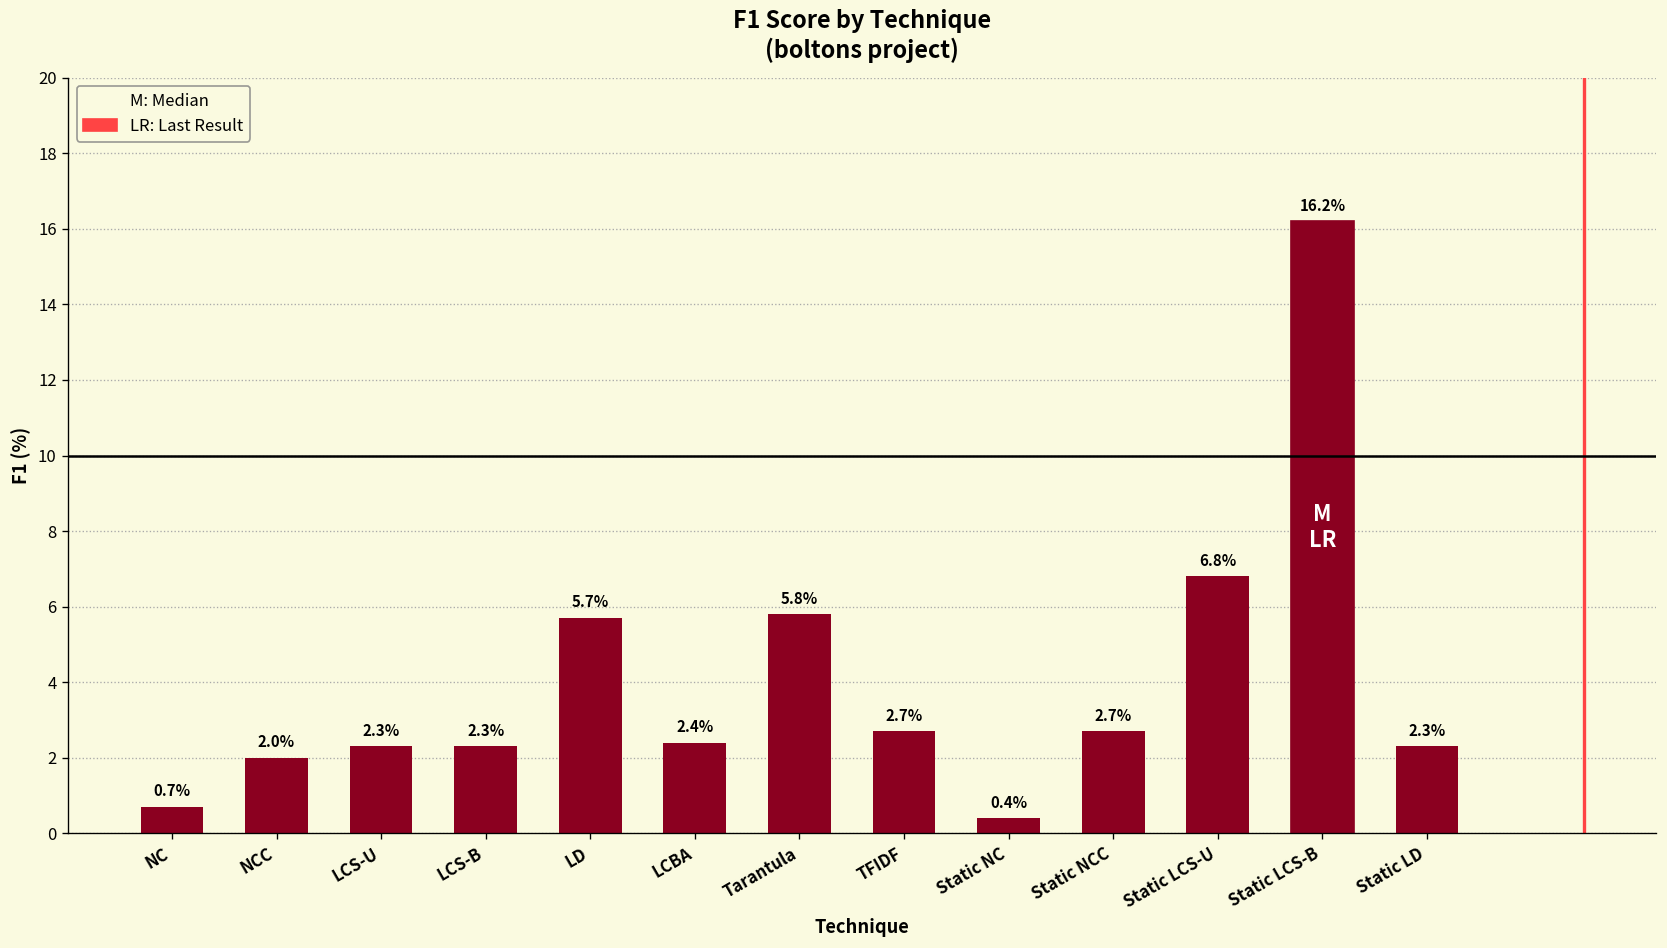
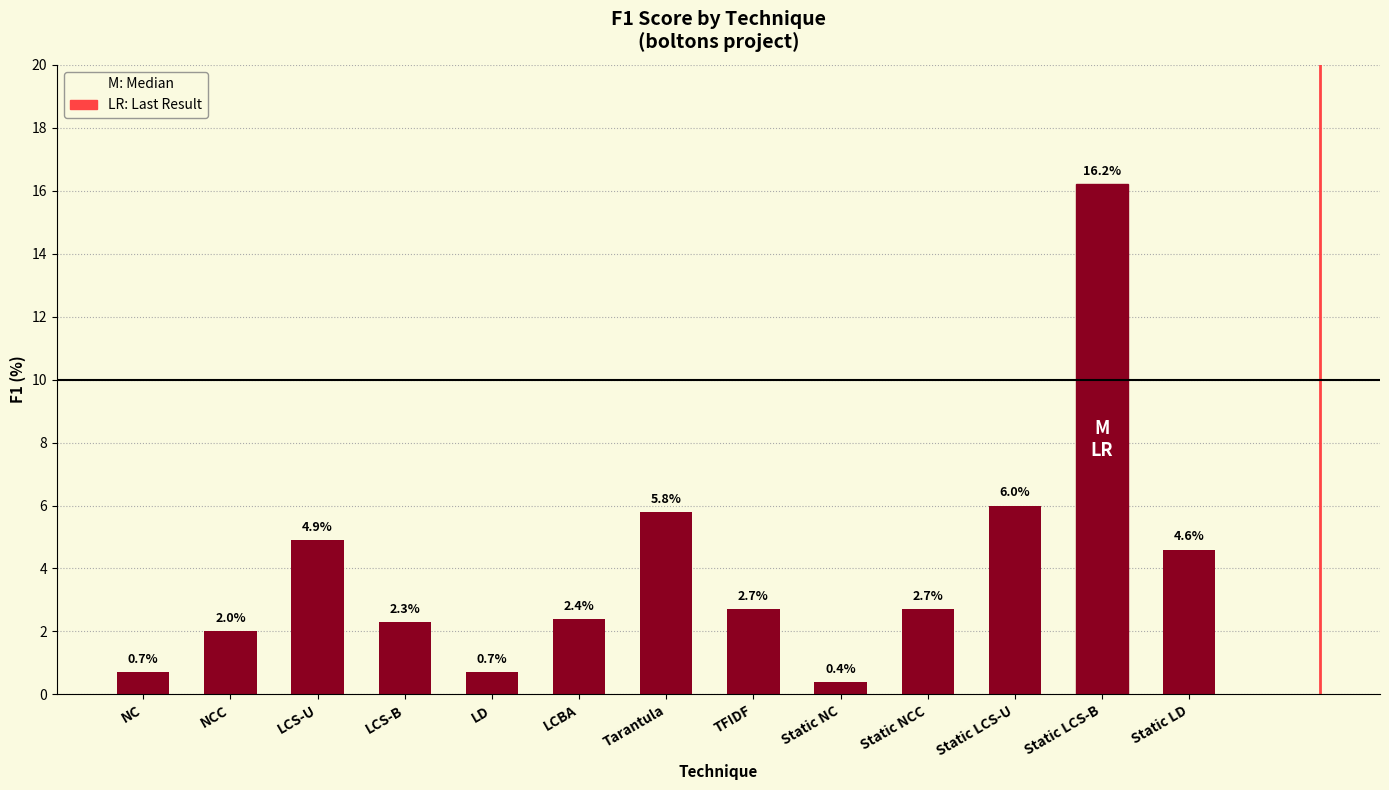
LCS-U: 2.3% -> 4.9%
LD: 5.7% -> 0.7%
Static LCS-U: 6.8% -> 6.0%
Static LD: 2.3% -> 4.6%
